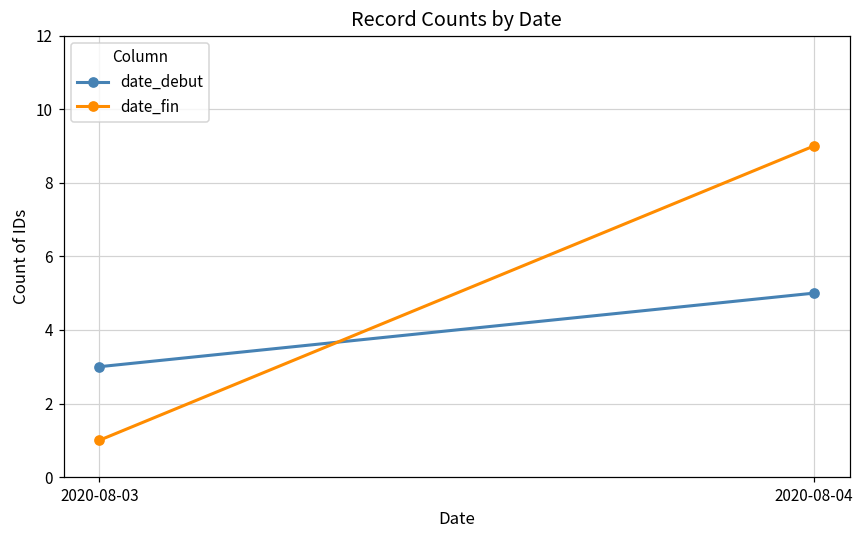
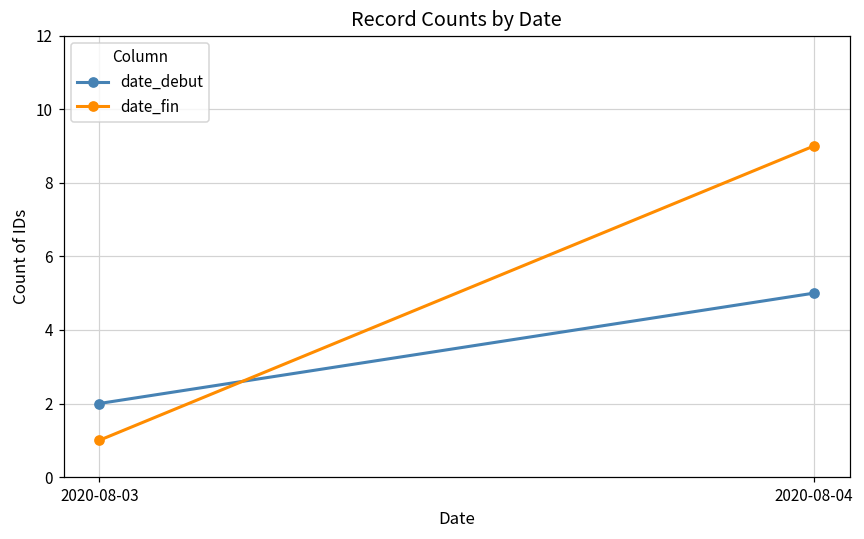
date_debut, 2020-08-03: 3 -> 2
